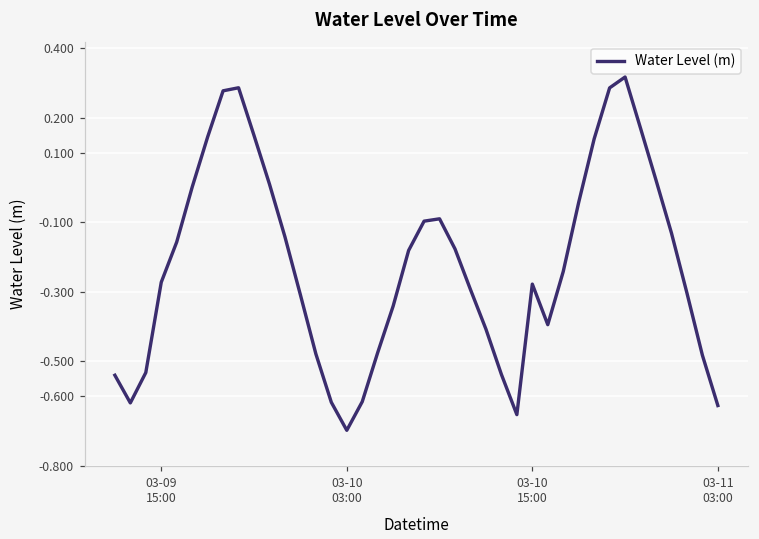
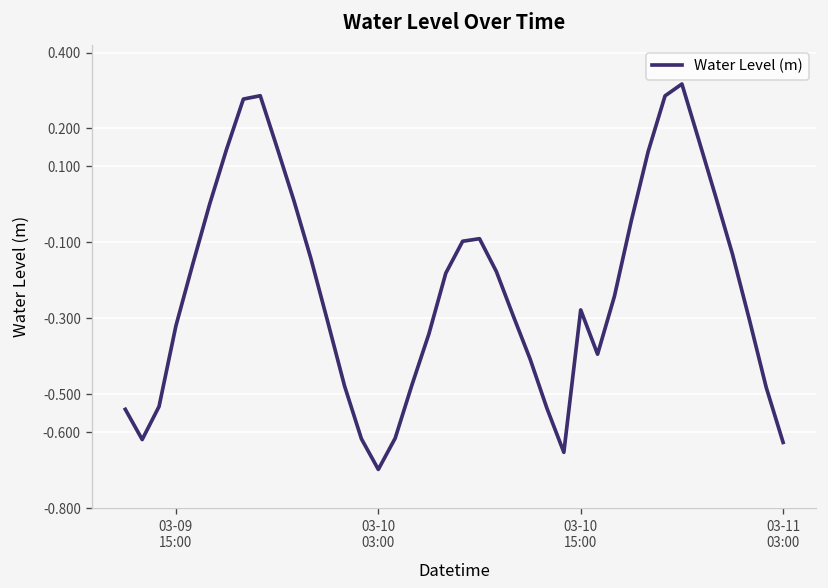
03-09 15:00: -0.27 -> -0.32
